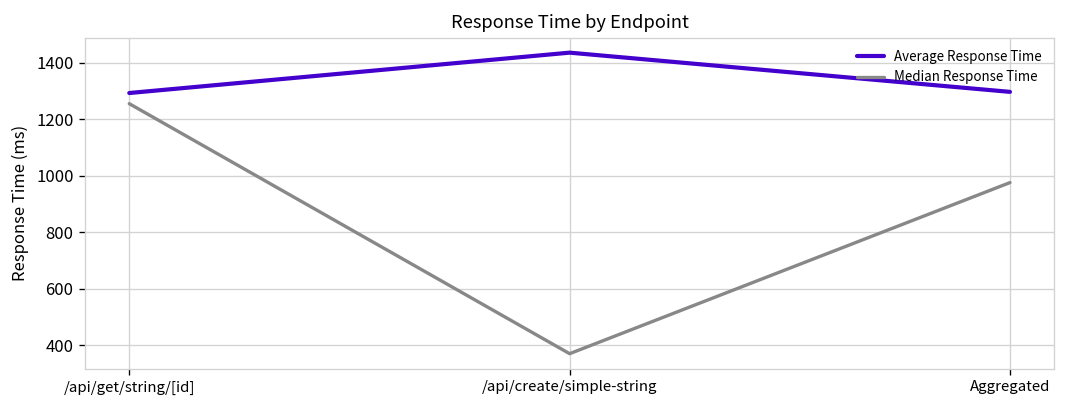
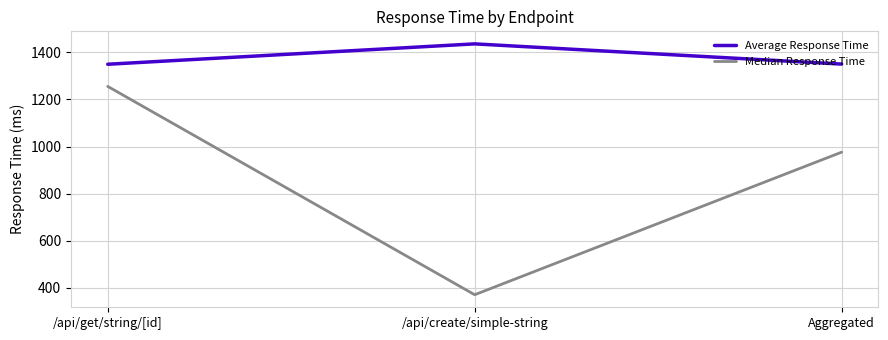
Average Response Time, /api/get/string/[id]: 1290 -> 1350
Average Response Time, Aggregated: 1300 -> 1350
